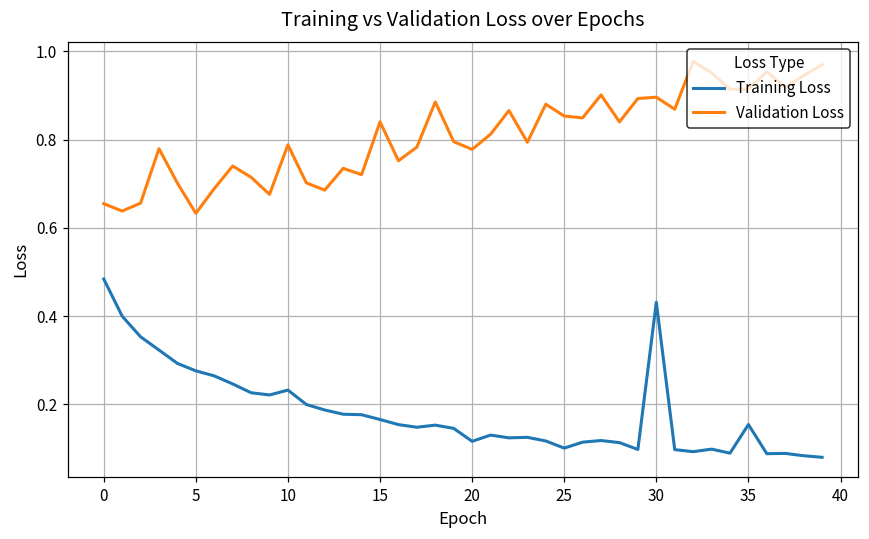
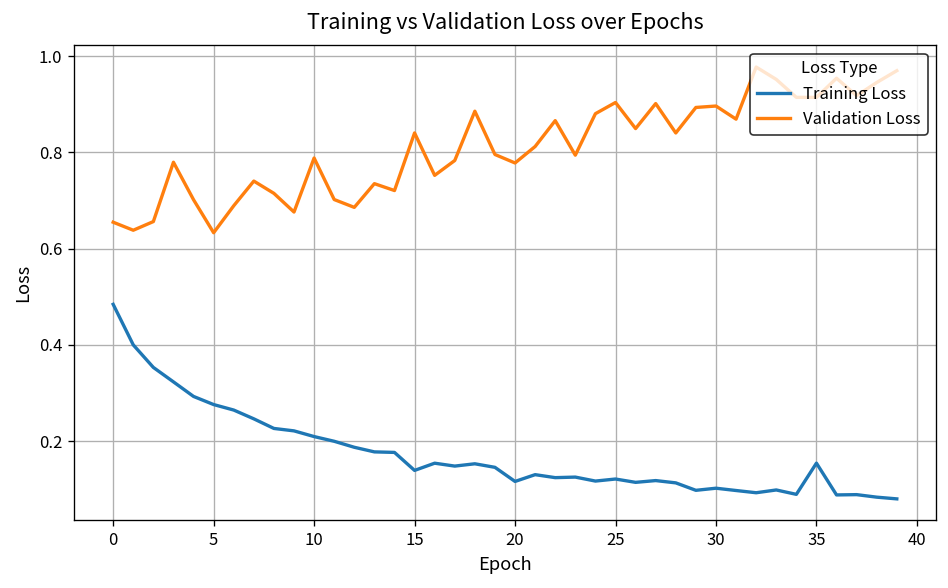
Training Loss, 10: 0.23 -> 0.21
Training Loss, 15: 0.17 -> 0.14
Training Loss, 25: 0.10 -> 0.12
Validation Loss, 25: 0.85 -> 0.90
Training Loss, 30: 0.43 -> 0.10
